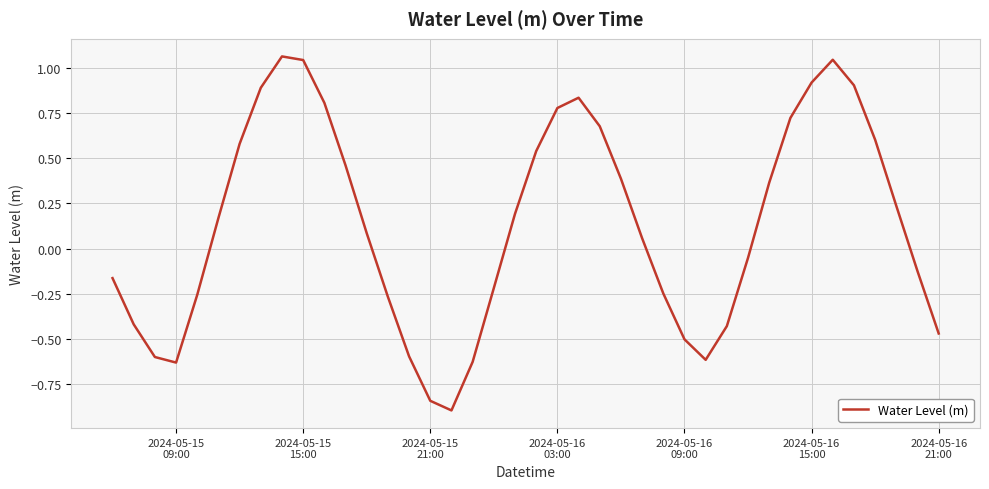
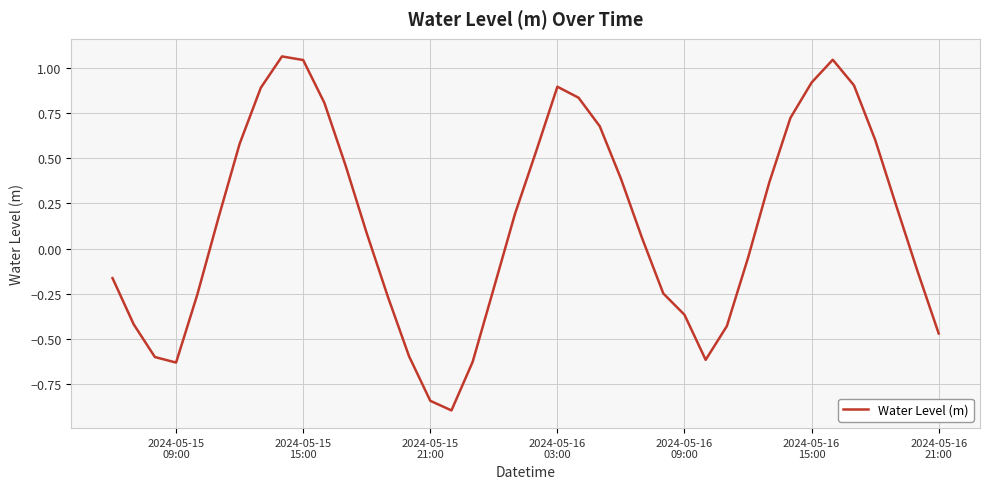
2024-05-16 03:00: 0.78 -> 0.90
2024-05-16 09:00: -0.50 -> -0.37
